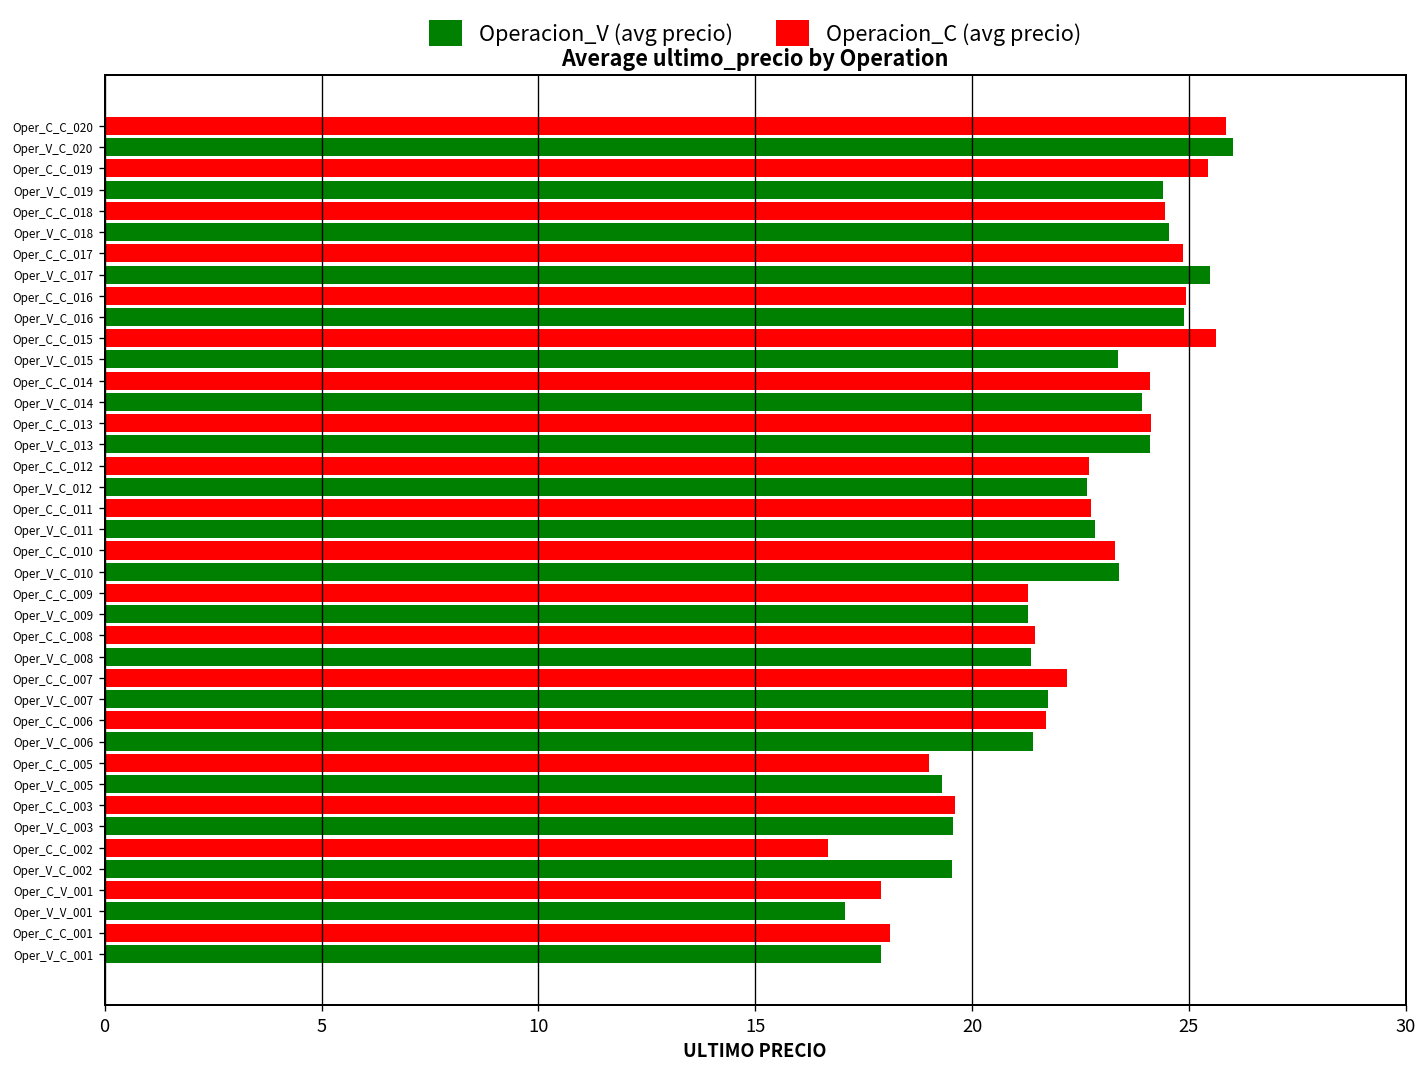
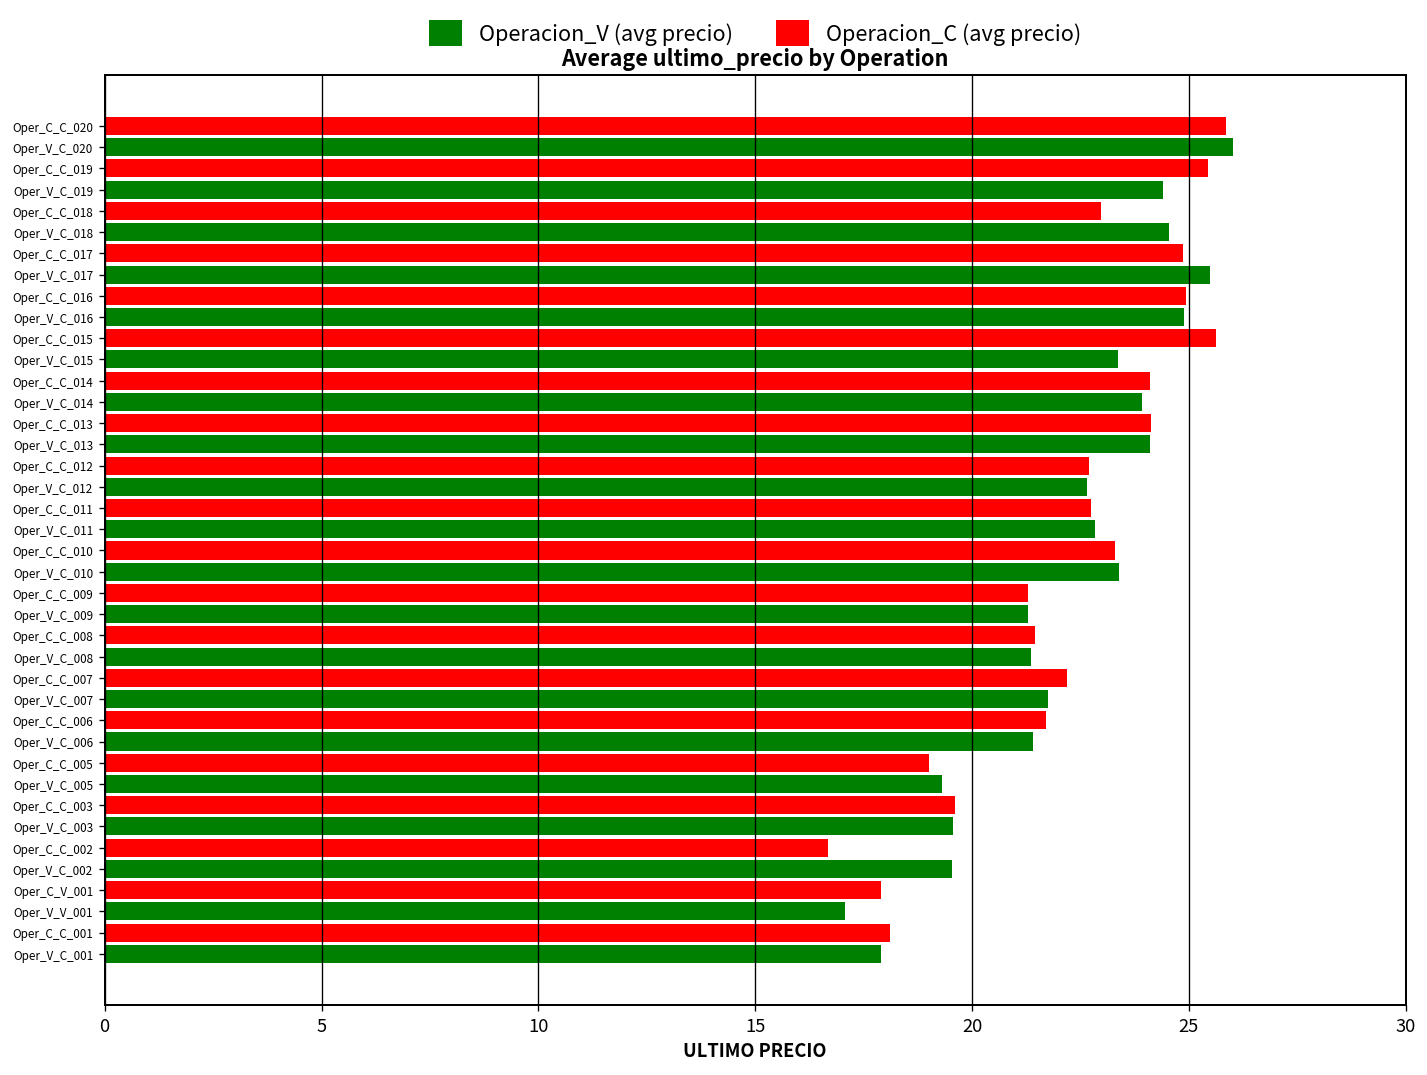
Operacion_C (avg precio), Oper_C_C_018: 24.5 -> 23.0
